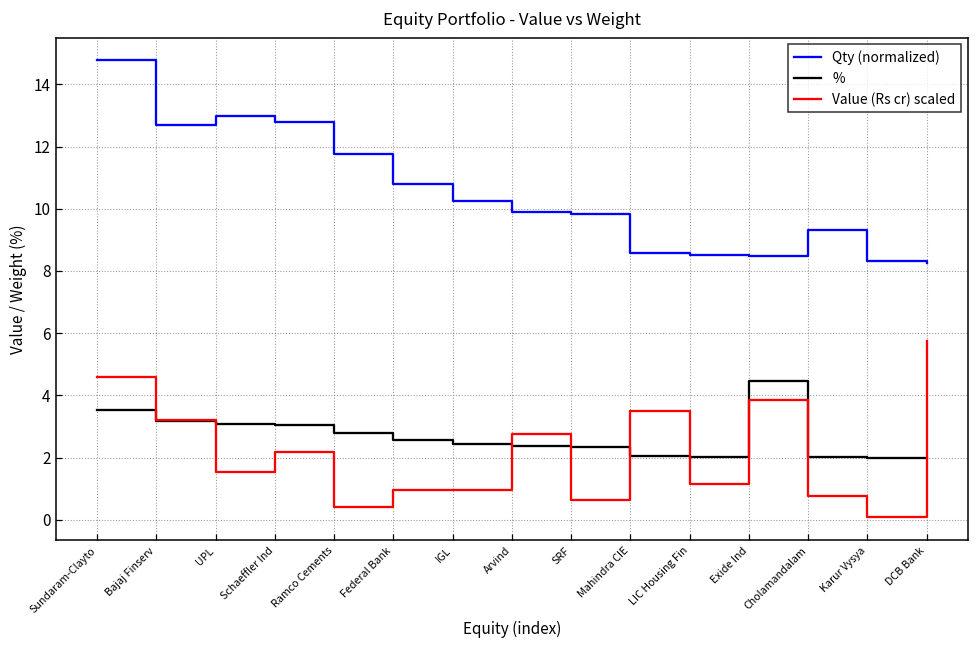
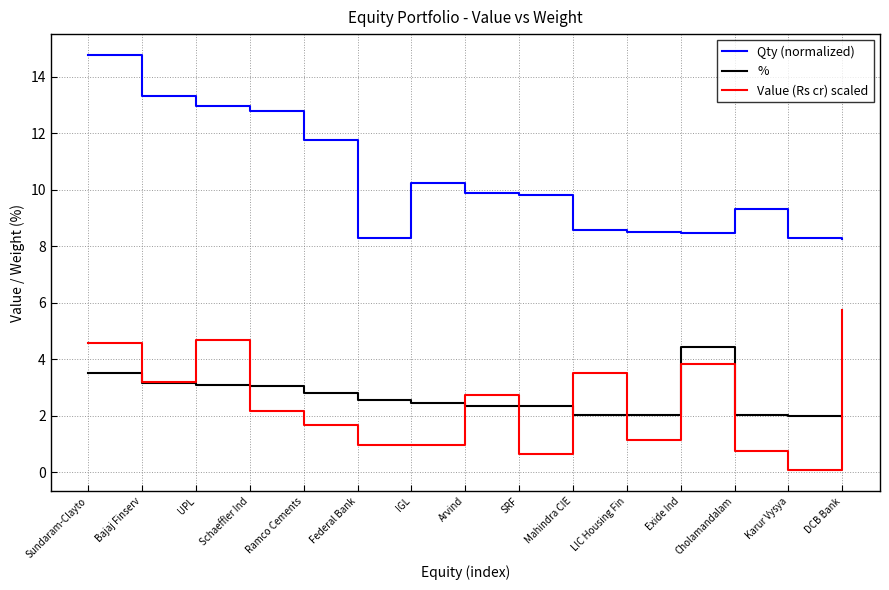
Qty (normalized), Bajaj Finserv: 12.7 -> 13.3
Value (Rs cr) scaled, UPL: 1.5 -> 4.7
Value (Rs cr) scaled, Ramco Cements: 0.4 -> 1.7
Qty (normalized), Federal Bank: 10.8 -> 8.3
